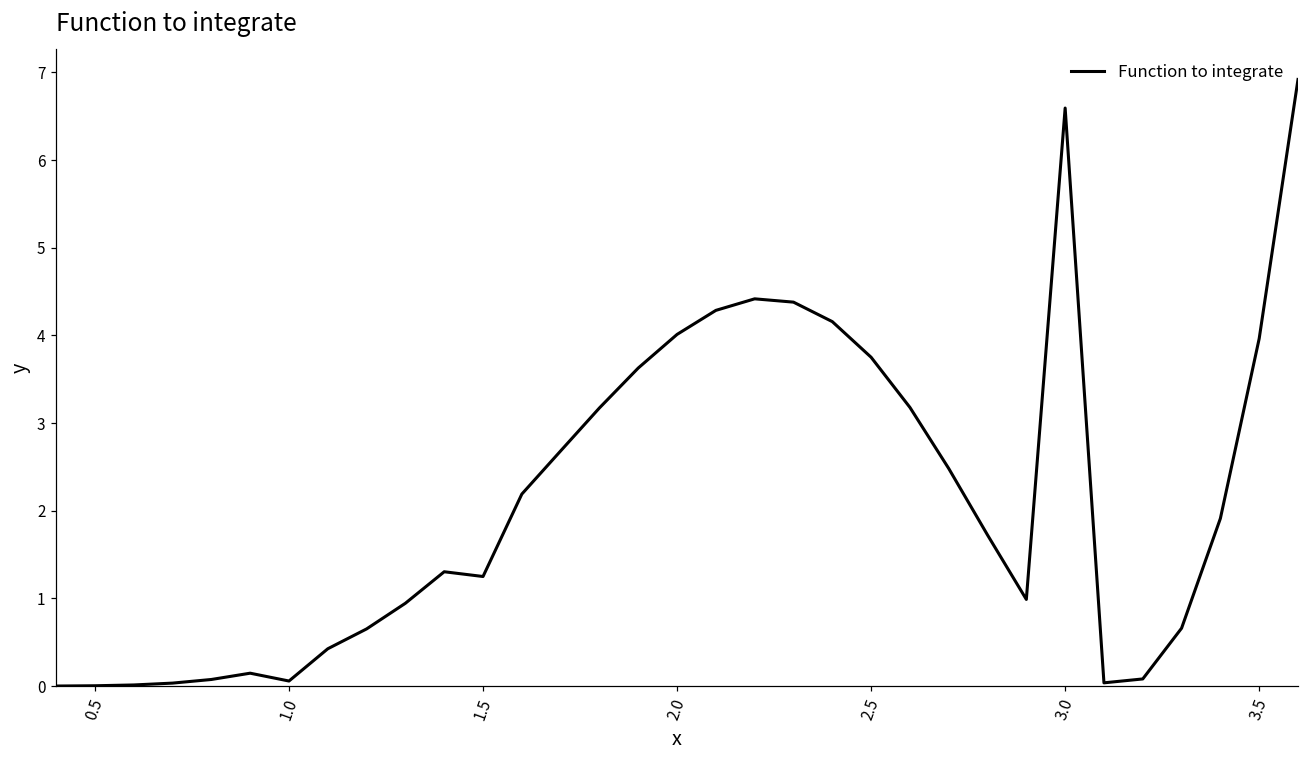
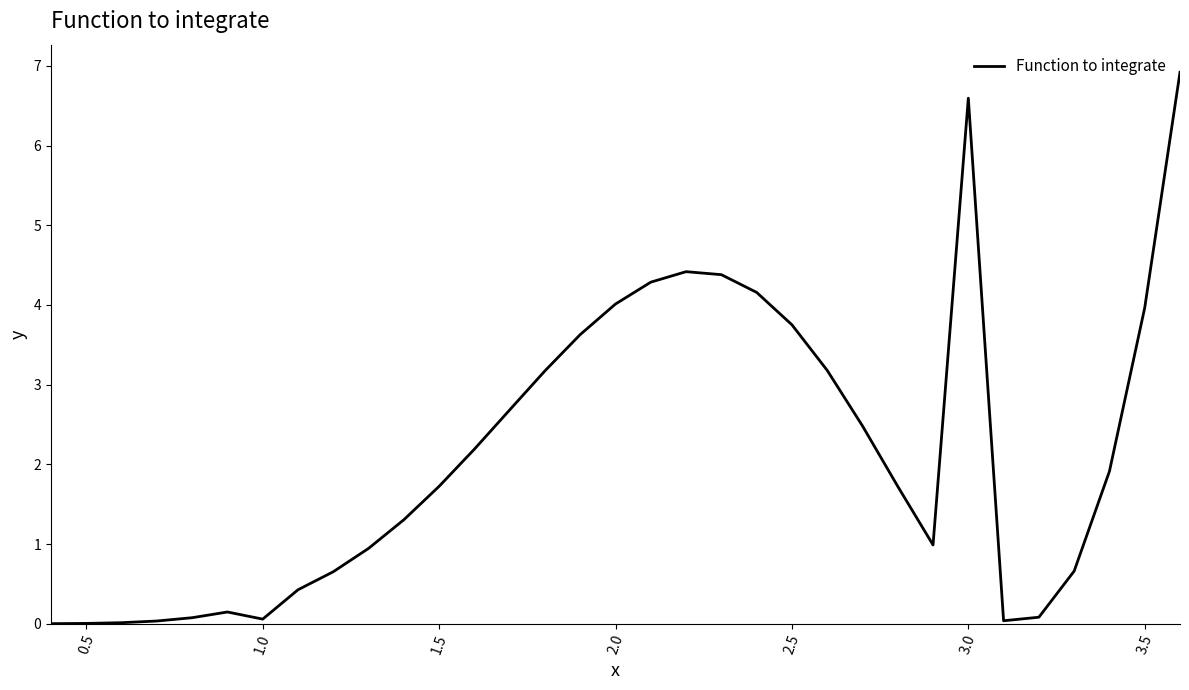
1.5: 1.3 -> 1.7
